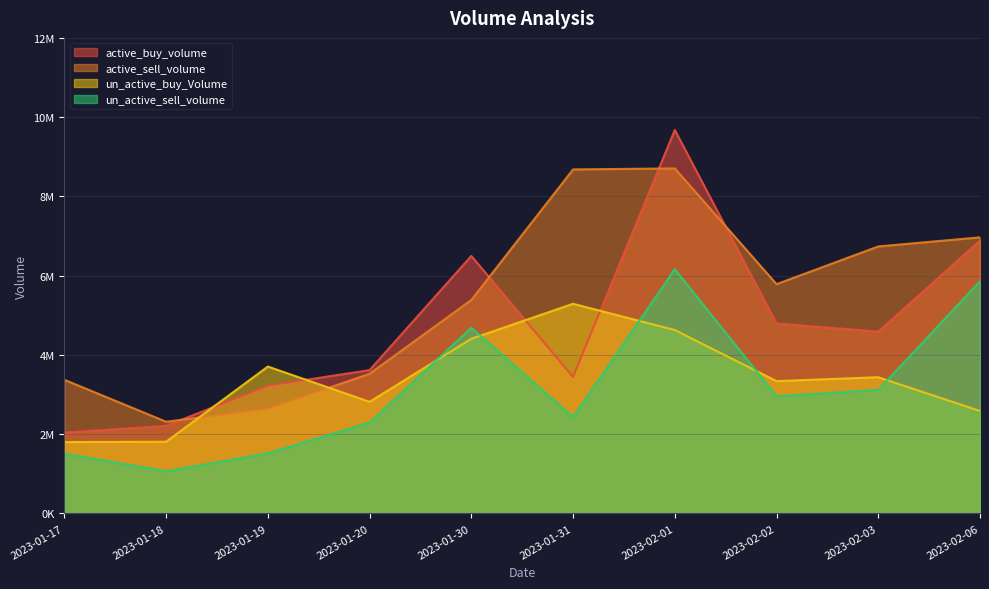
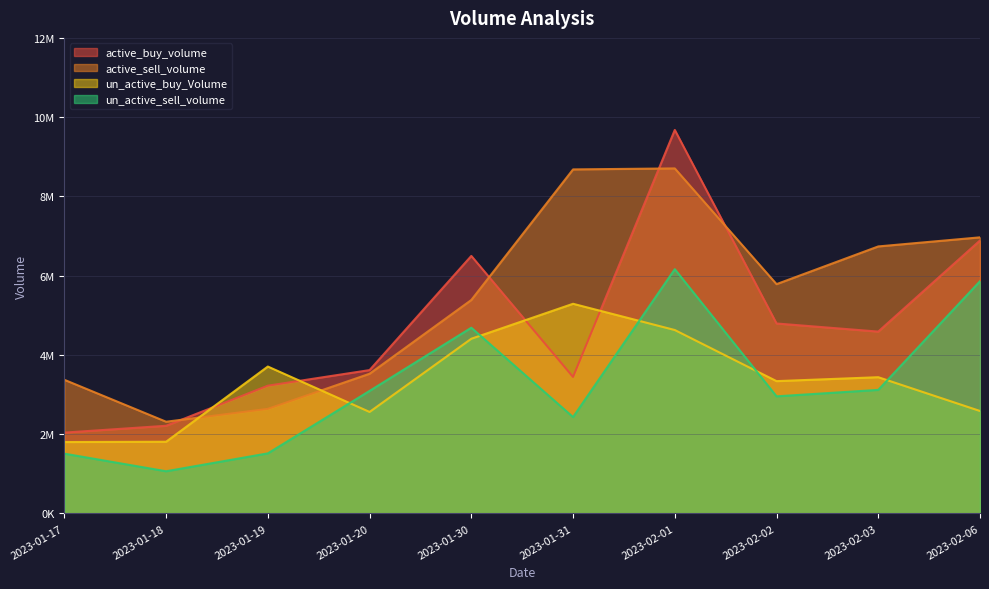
un_active_buy_Volume, 2023-01-20: 2800000 -> 2600000
un_active_sell_volume, 2023-01-20: 2300000 -> 3100000
